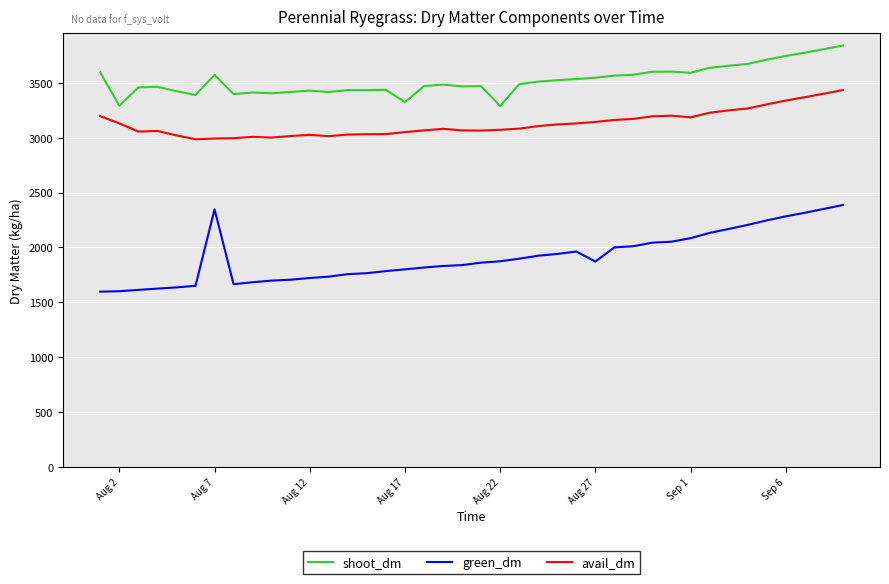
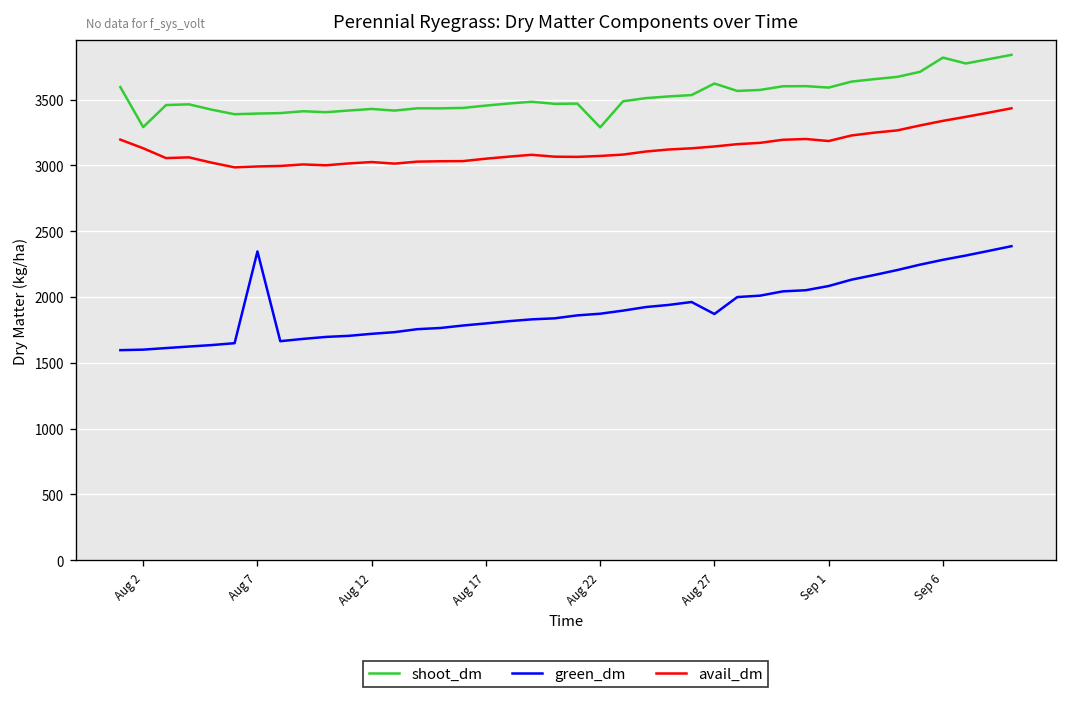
shoot_dm, Aug 7: 3570 -> 3390
shoot_dm, Aug 17: 3320 -> 3460
shoot_dm, Aug 27: 3550 -> 3620
shoot_dm, Sep 6: 3750 -> 3820
